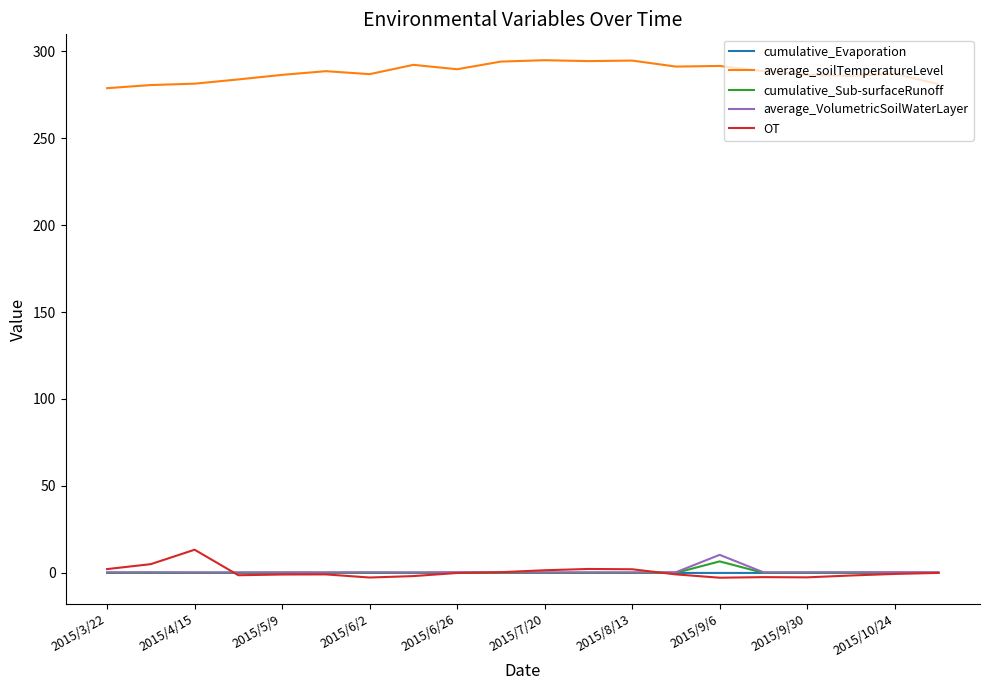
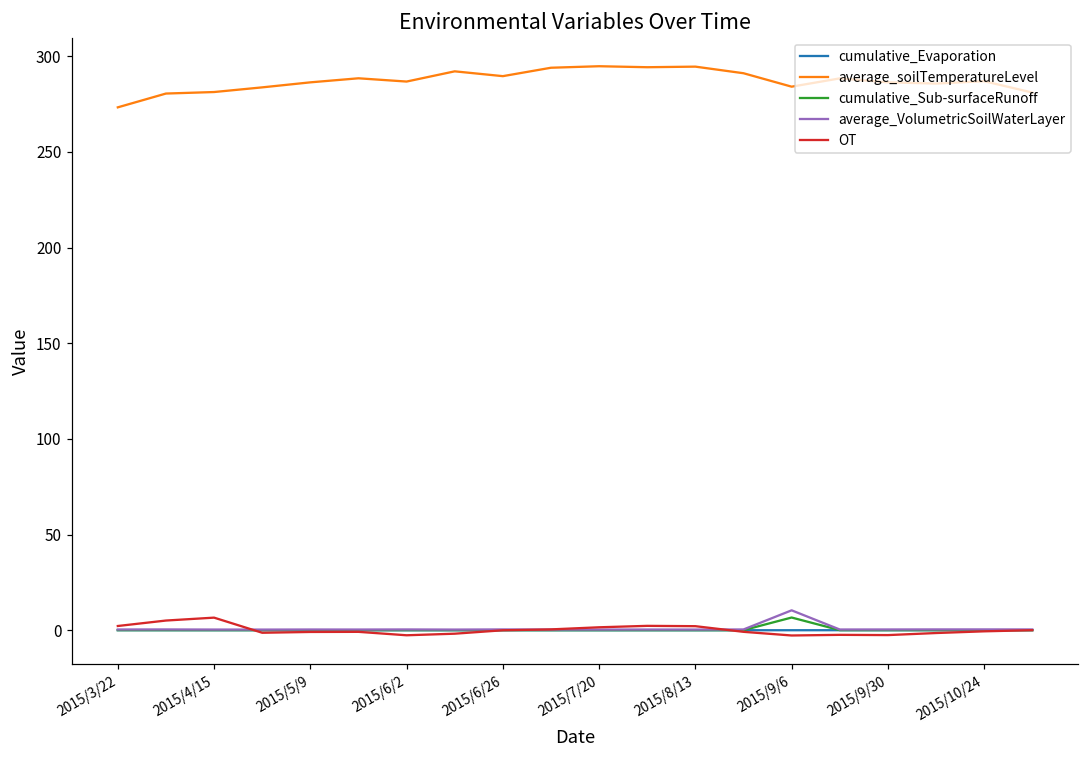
average_soilTemperatureLevel, 2015/3/22: 279 -> 273
OT, 2015/4/15: 13 -> 7
average_soilTemperatureLevel, 2015/9/6: 292 -> 284
